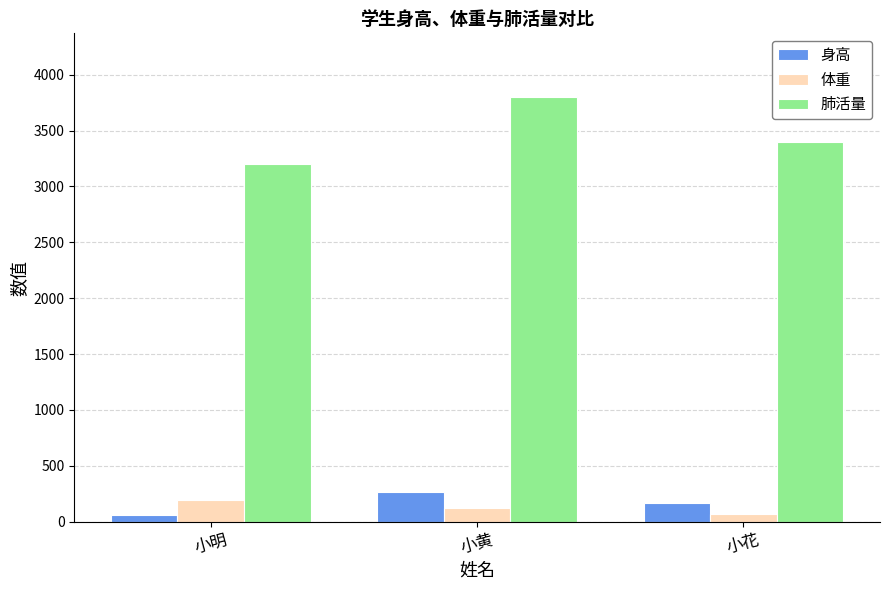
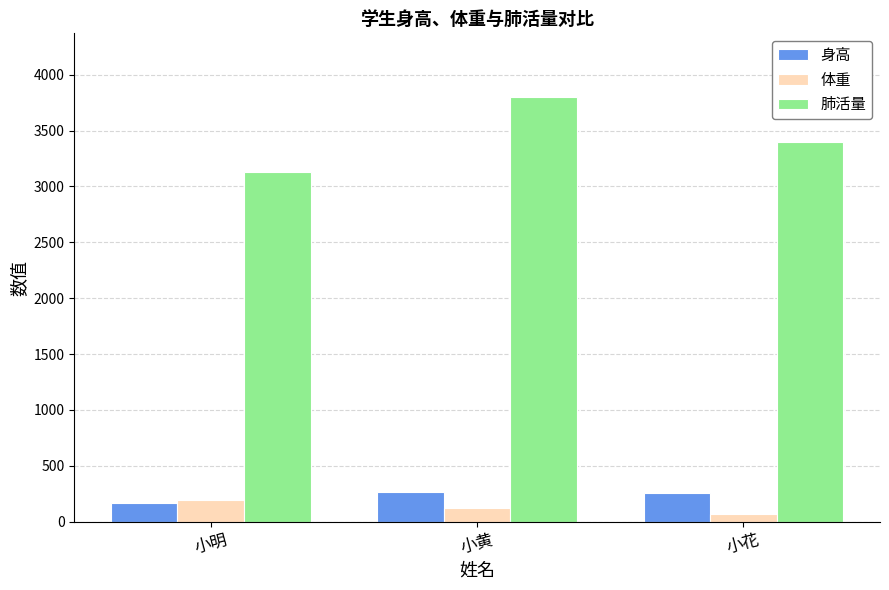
身高, 小明: 60 -> 170
肺活量, 小明: 3200 -> 3130
身高, 小花: 170 -> 260
